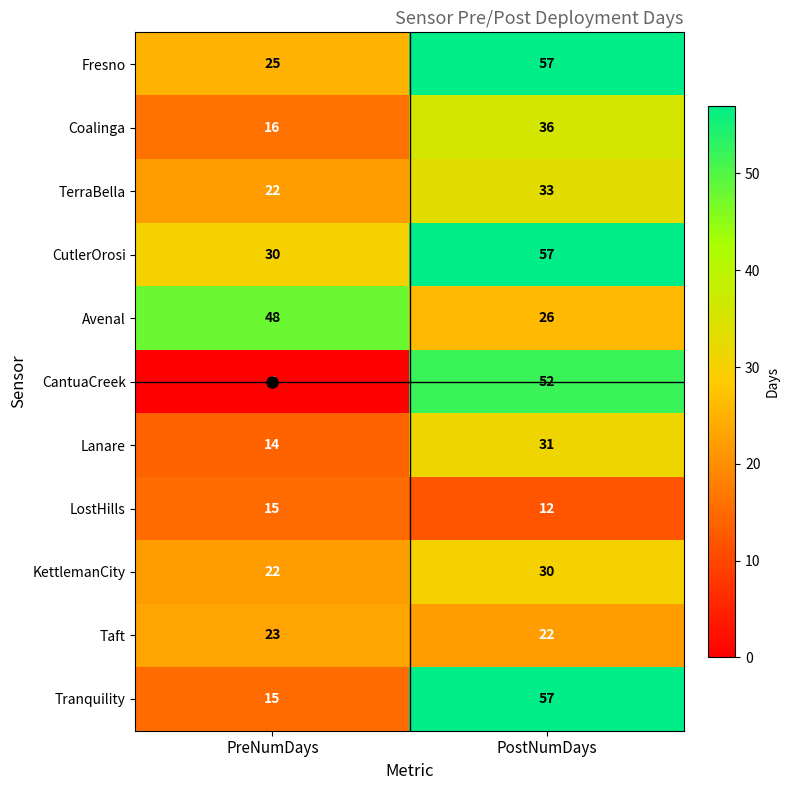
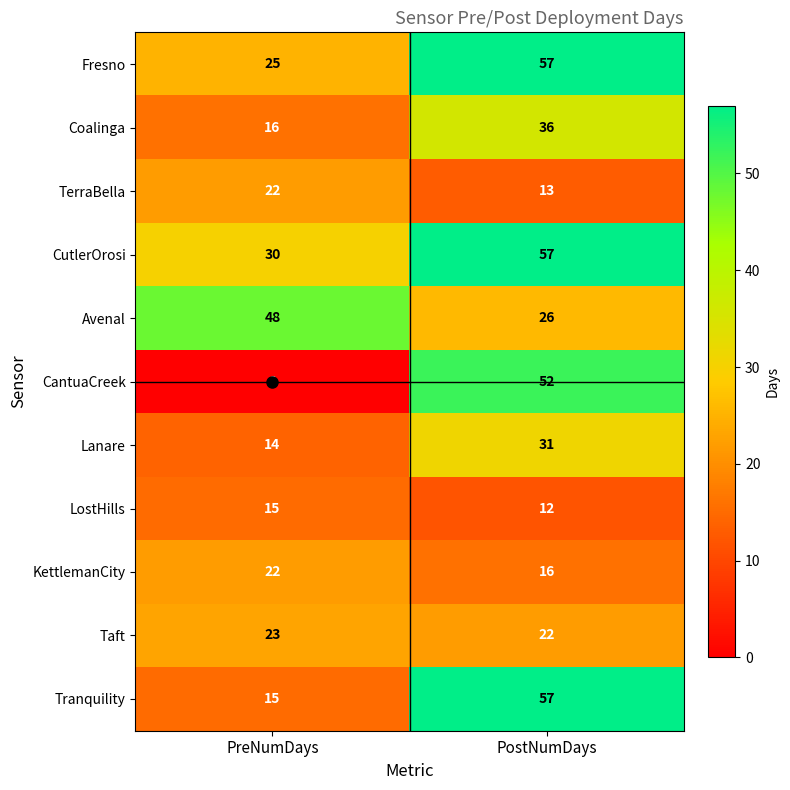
TerraBella, PostNumDays: 33 -> 13
KettlemanCity, PostNumDays: 30 -> 16
